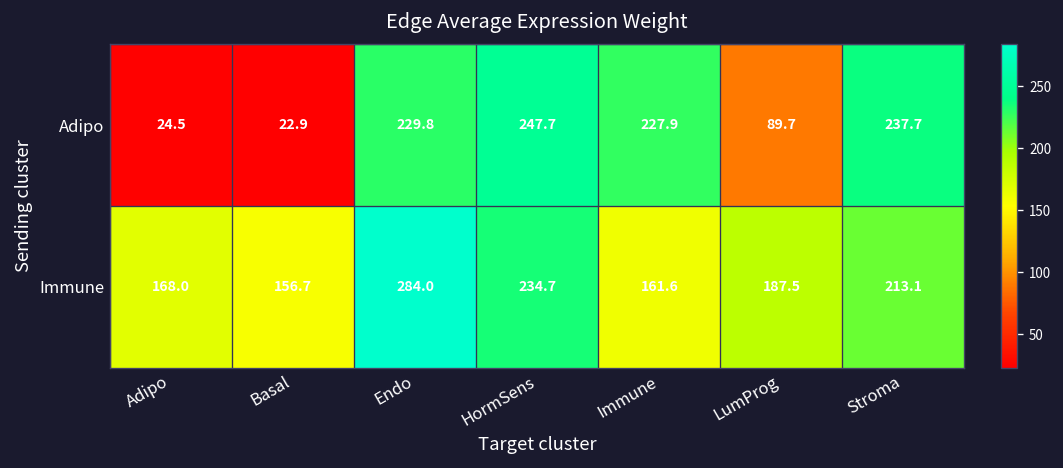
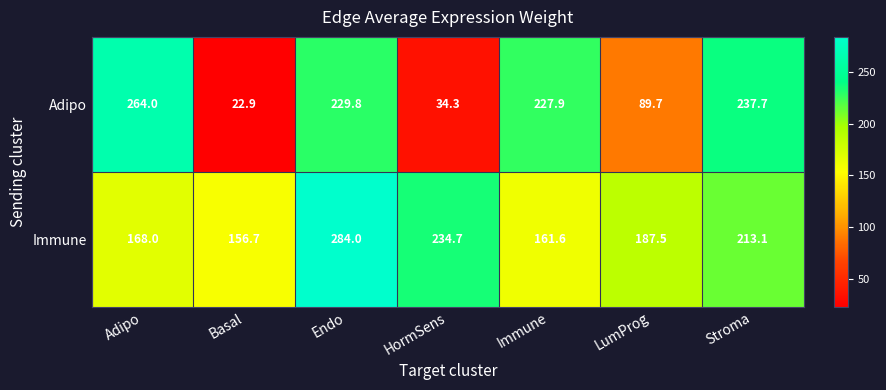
Adipo, Adipo: 24.5 -> 264.0
Adipo, HormSens: 247.7 -> 34.3
